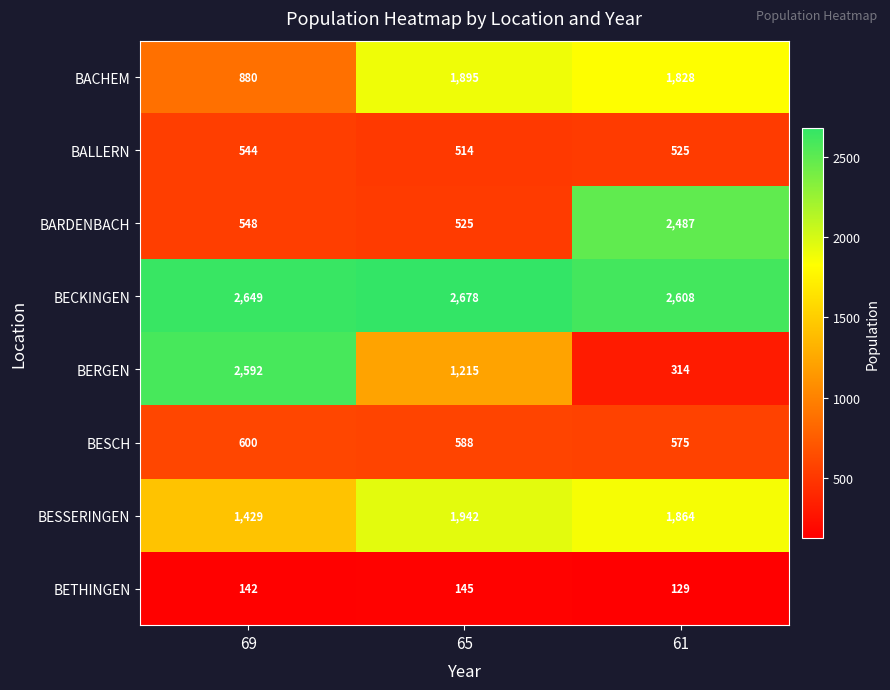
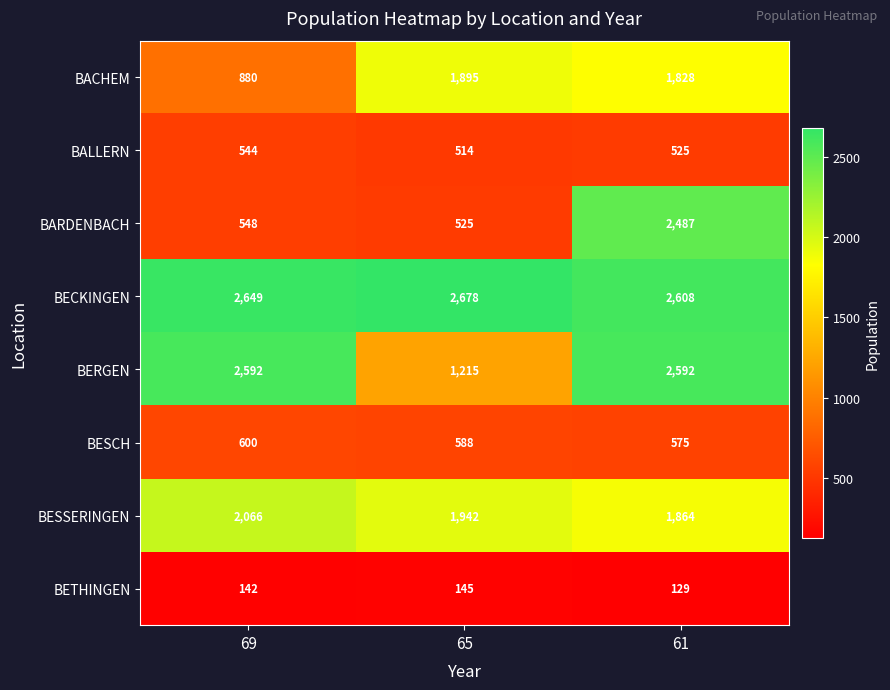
BERGEN, 61: 314 -> 2,592
BESSERINGEN, 69: 1,429 -> 2,066
